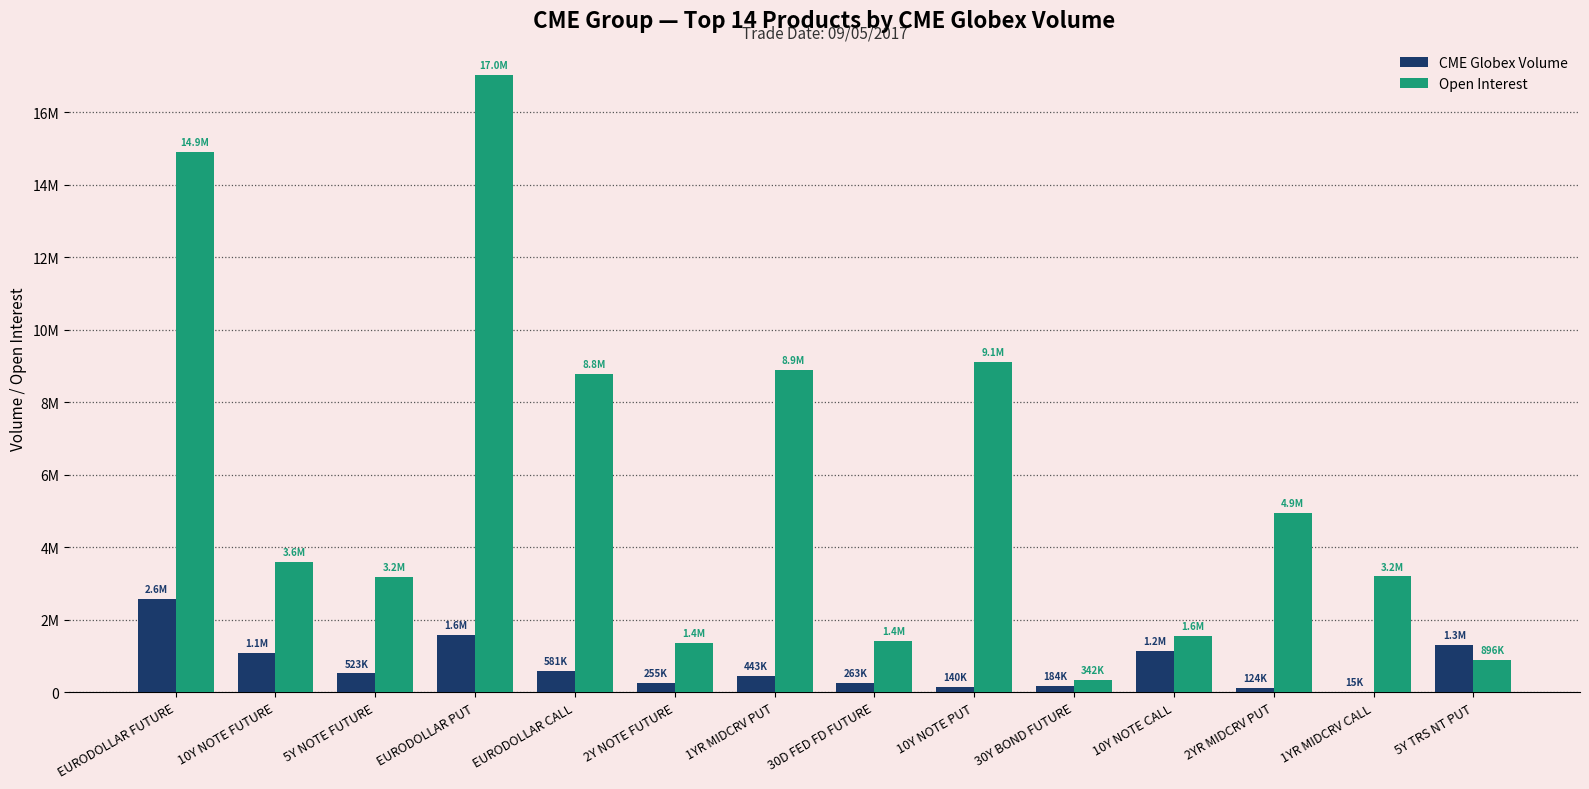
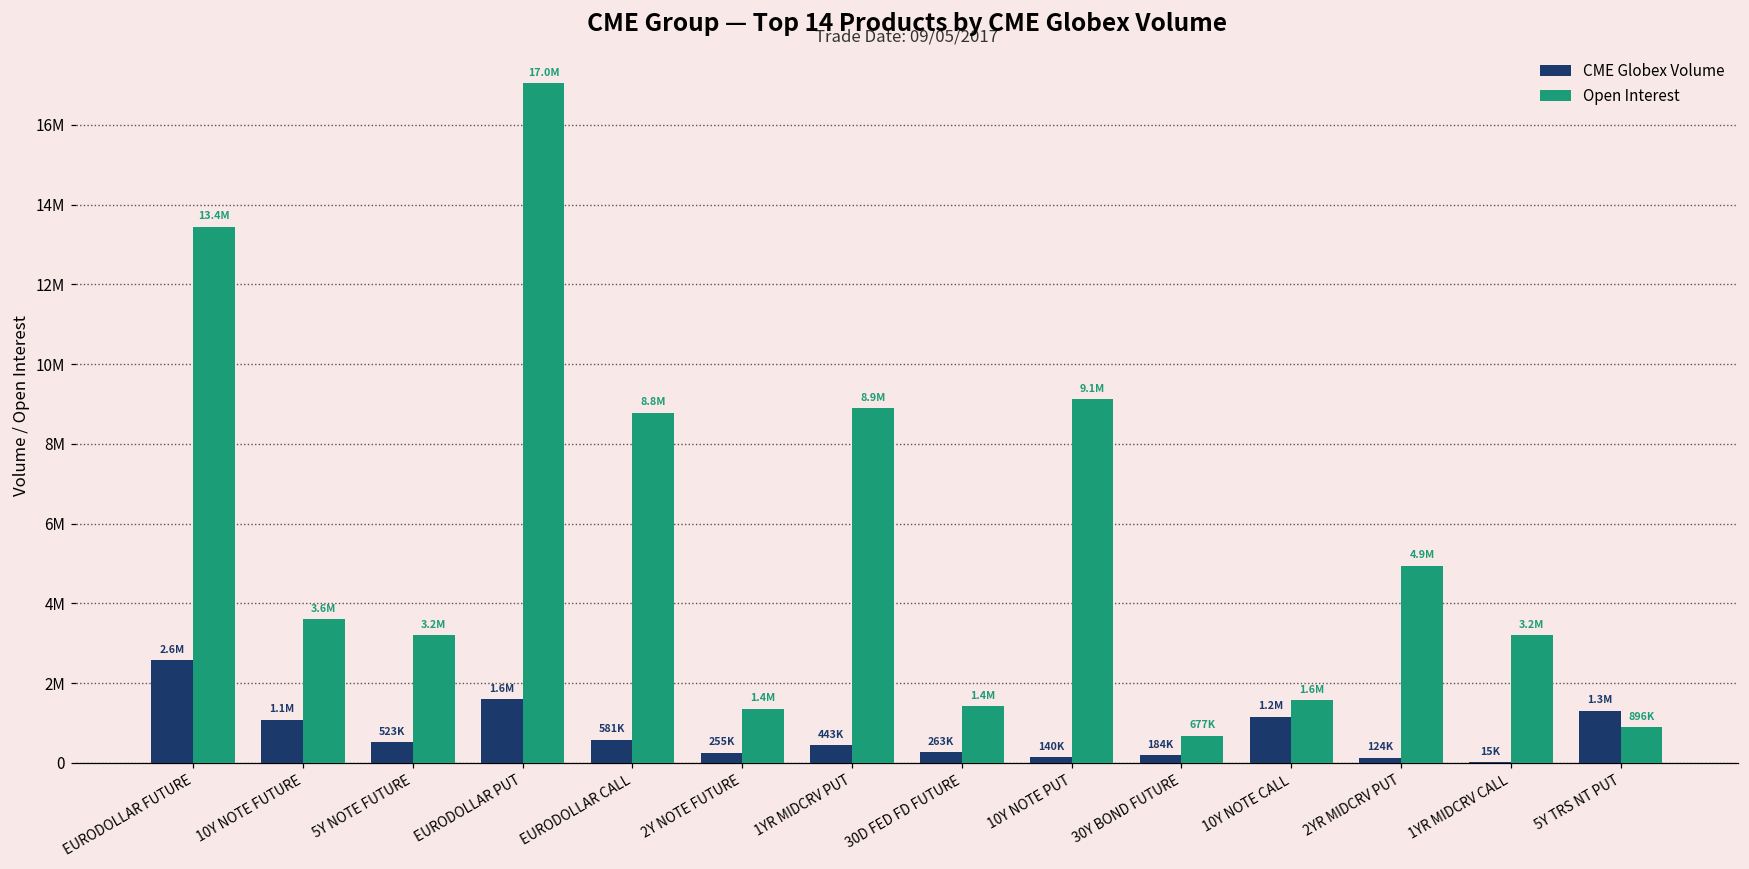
Open Interest, EURODOLLAR FUTURE: 14.9M -> 13.4M
Open Interest, 30Y BOND FUTURE: 342K -> 677K
